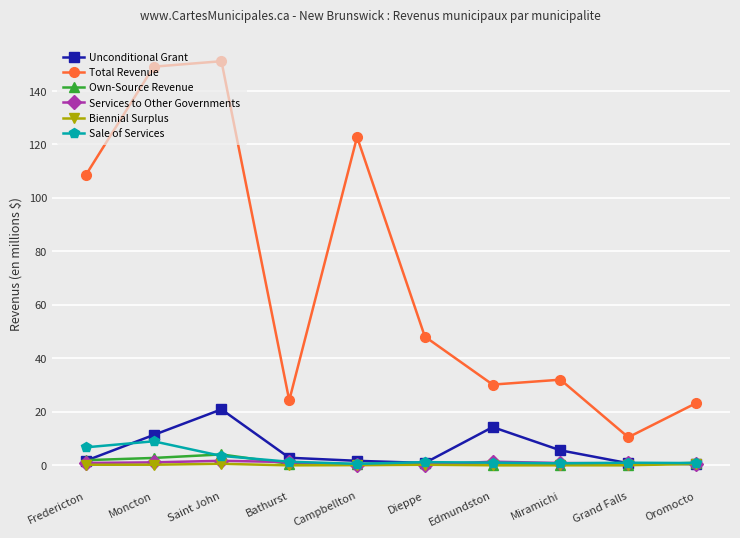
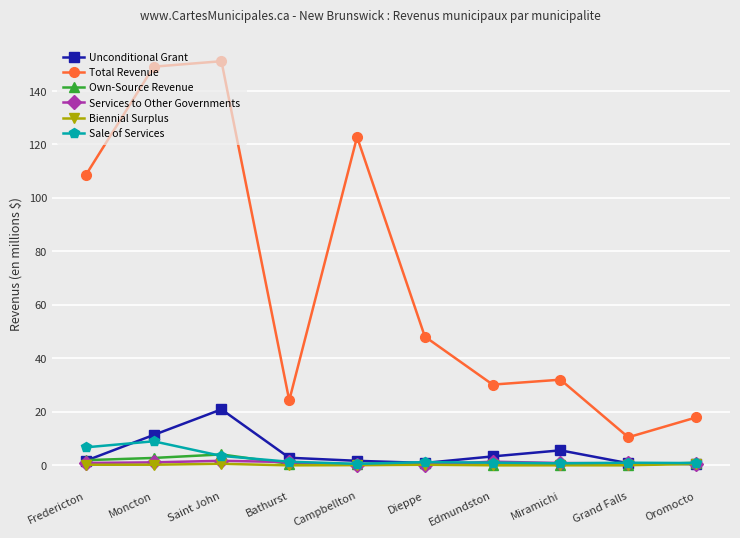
Unconditional Grant, Edmundston: 14 -> 3
Total Revenue, Oromocto: 23 -> 18
